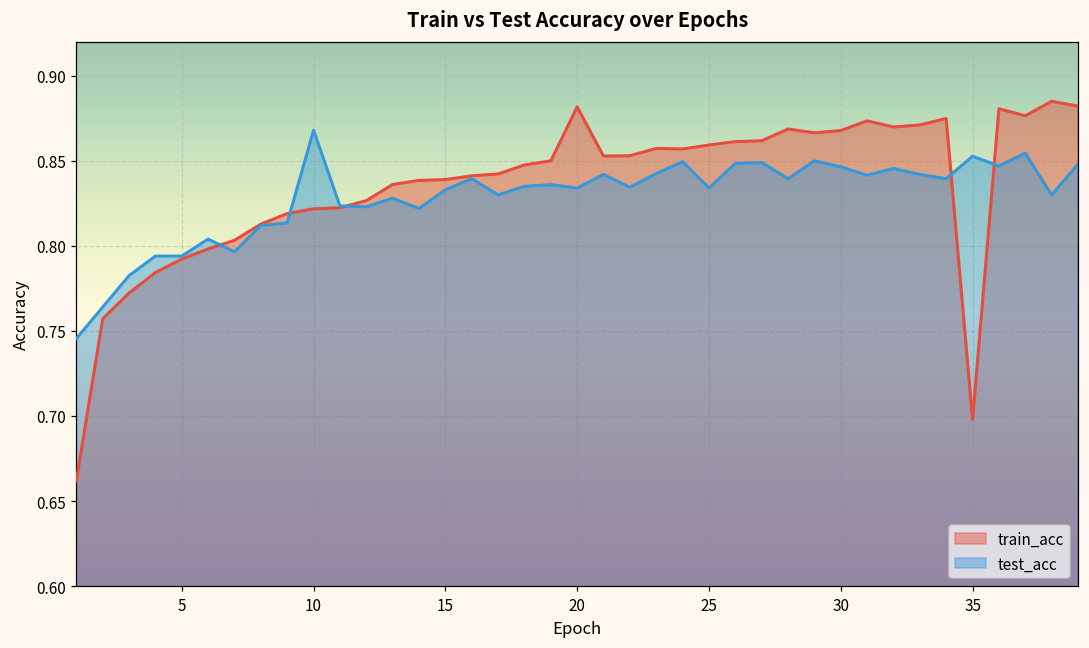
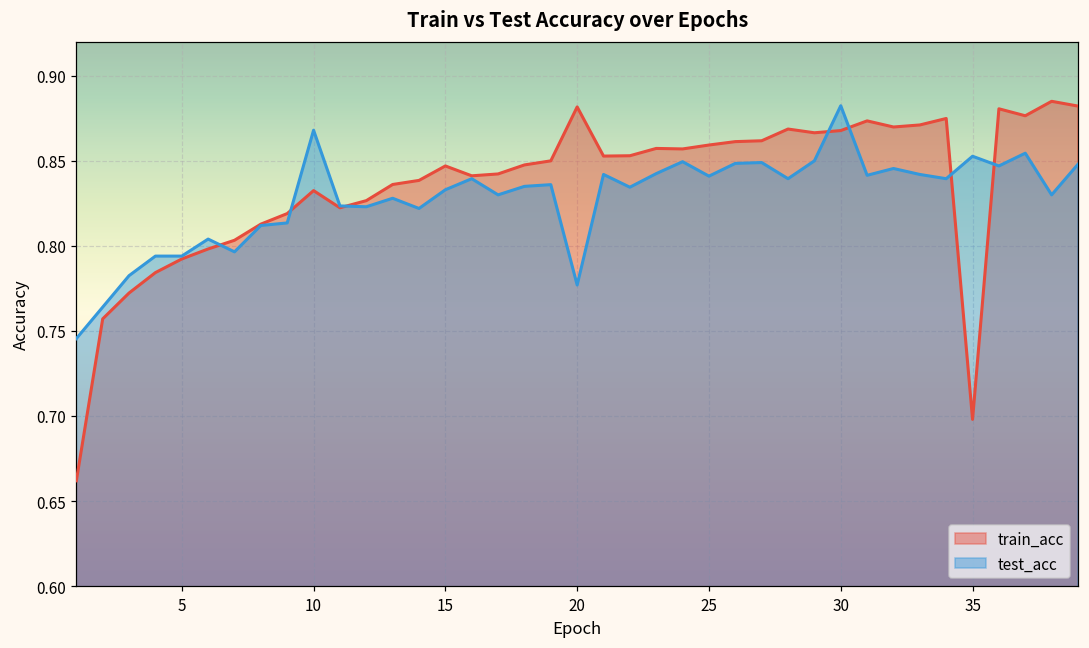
train_acc, 10: 0.822 -> 0.833
train_acc, 15: 0.839 -> 0.847
test_acc, 20: 0.834 -> 0.777
test_acc, 25: 0.834 -> 0.841
test_acc, 30: 0.847 -> 0.882
